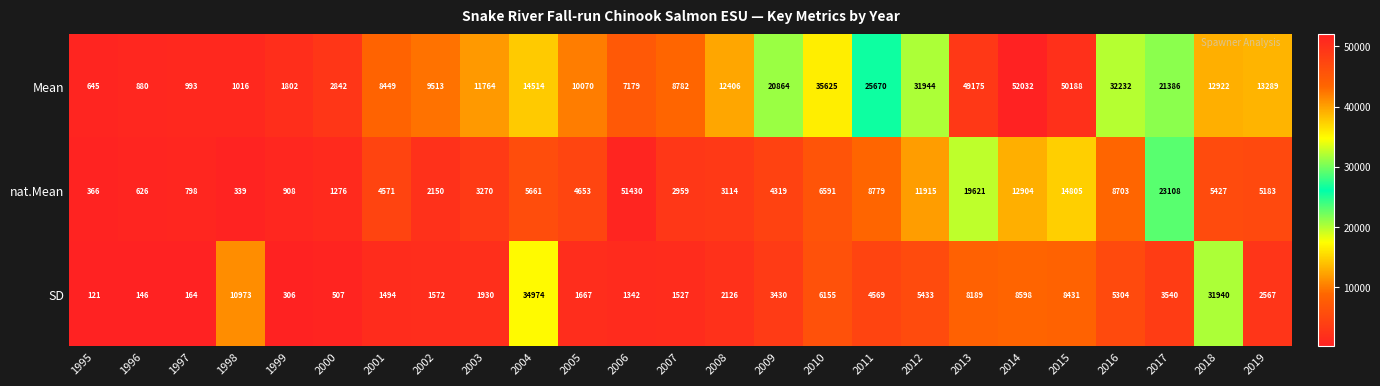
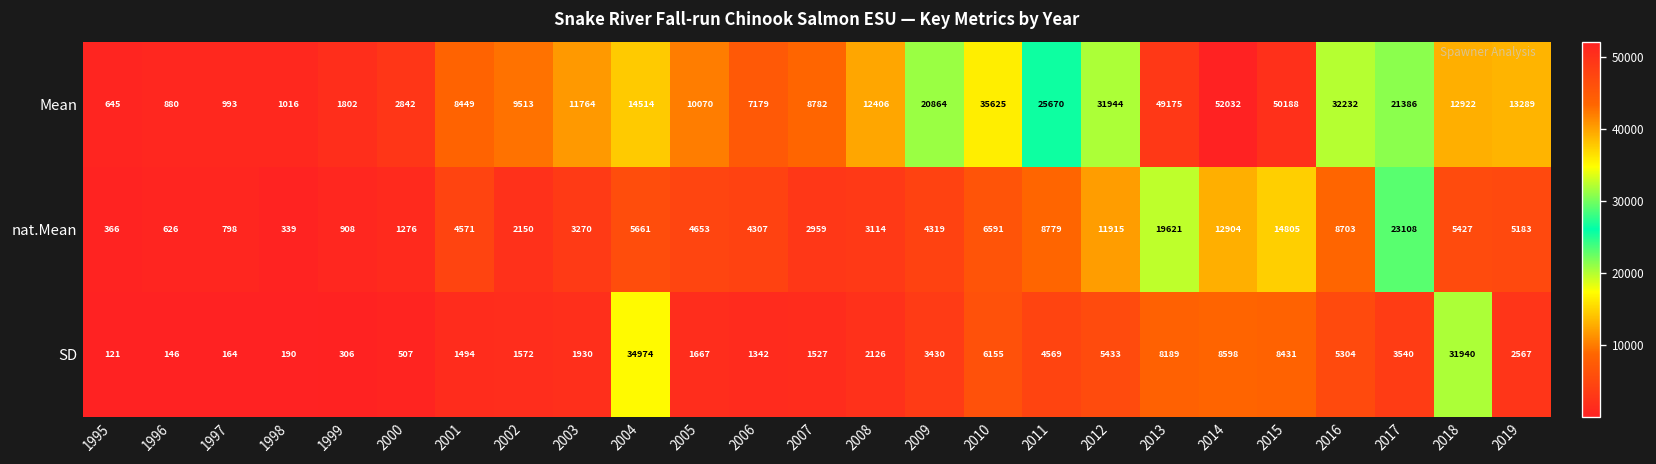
nat.Mean, 2006: 51430 -> 4307
SD, 1998: 10973 -> 190
